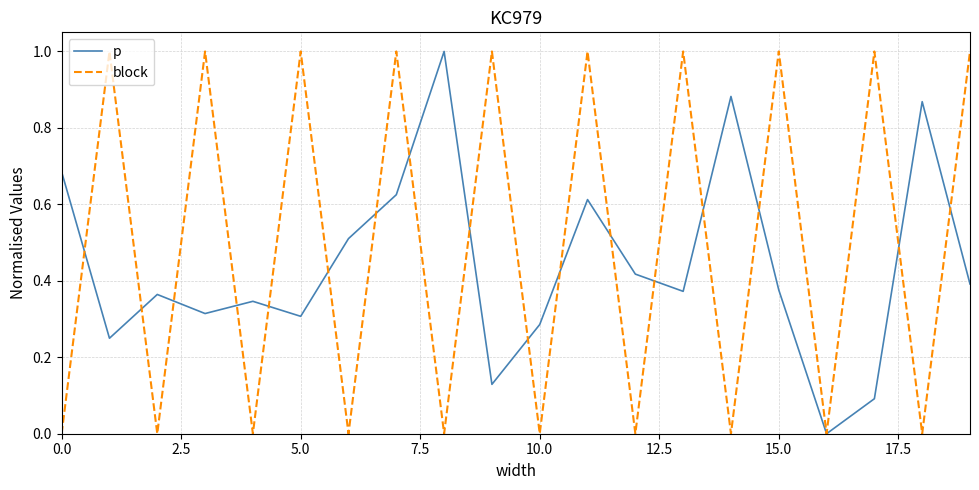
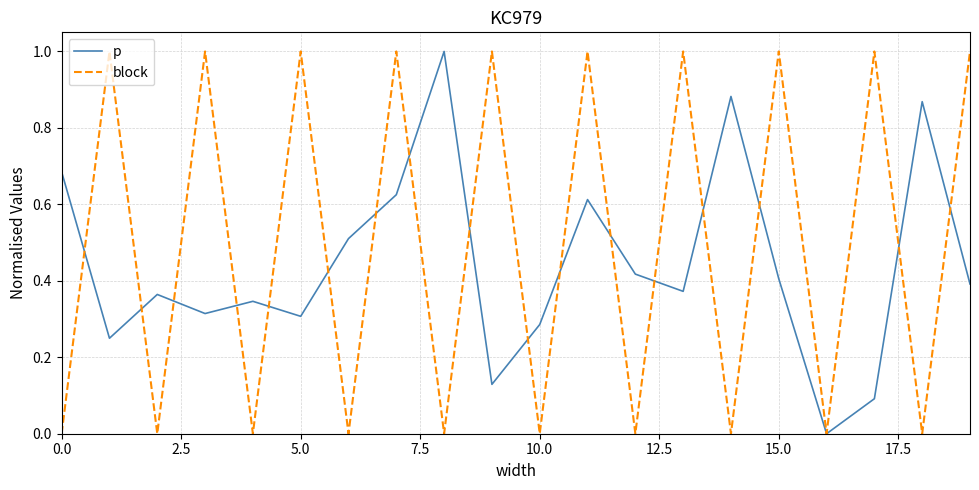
p, 15.0: 0.38 -> 0.41
